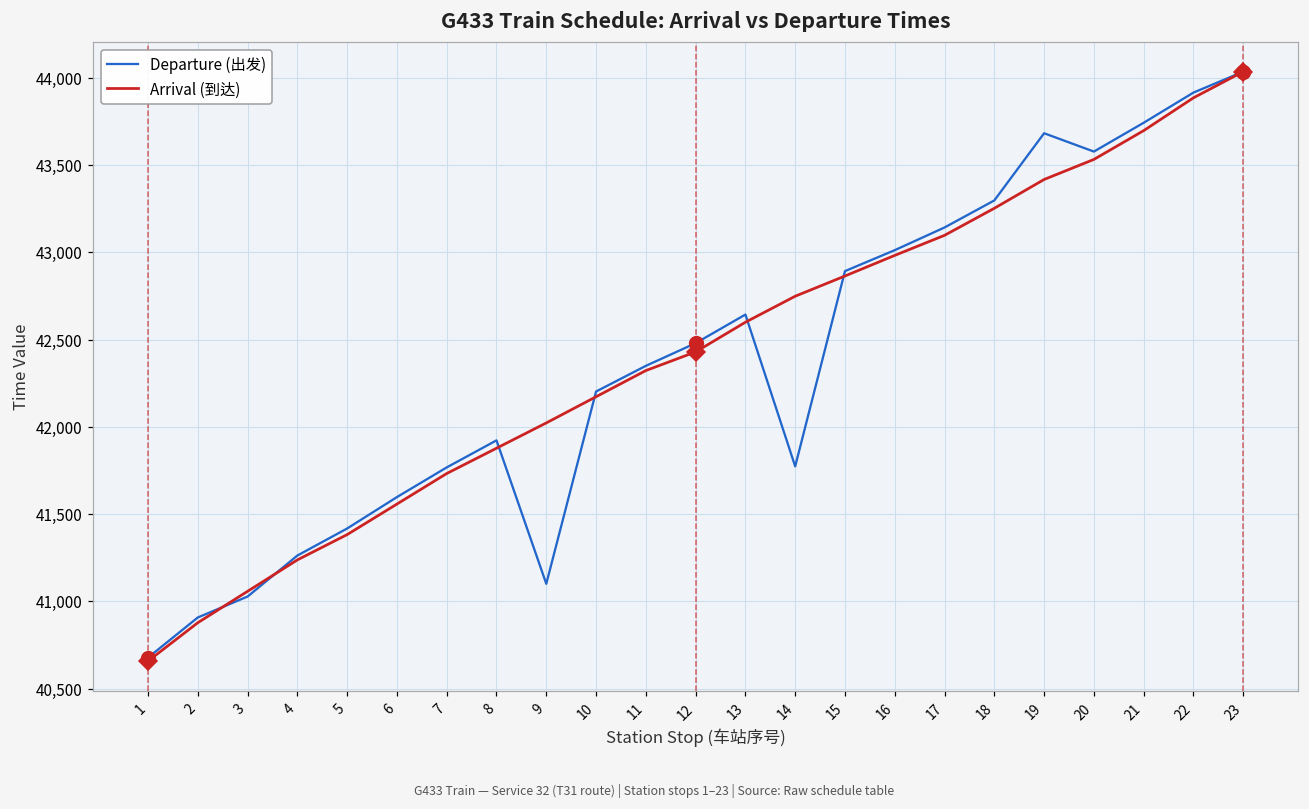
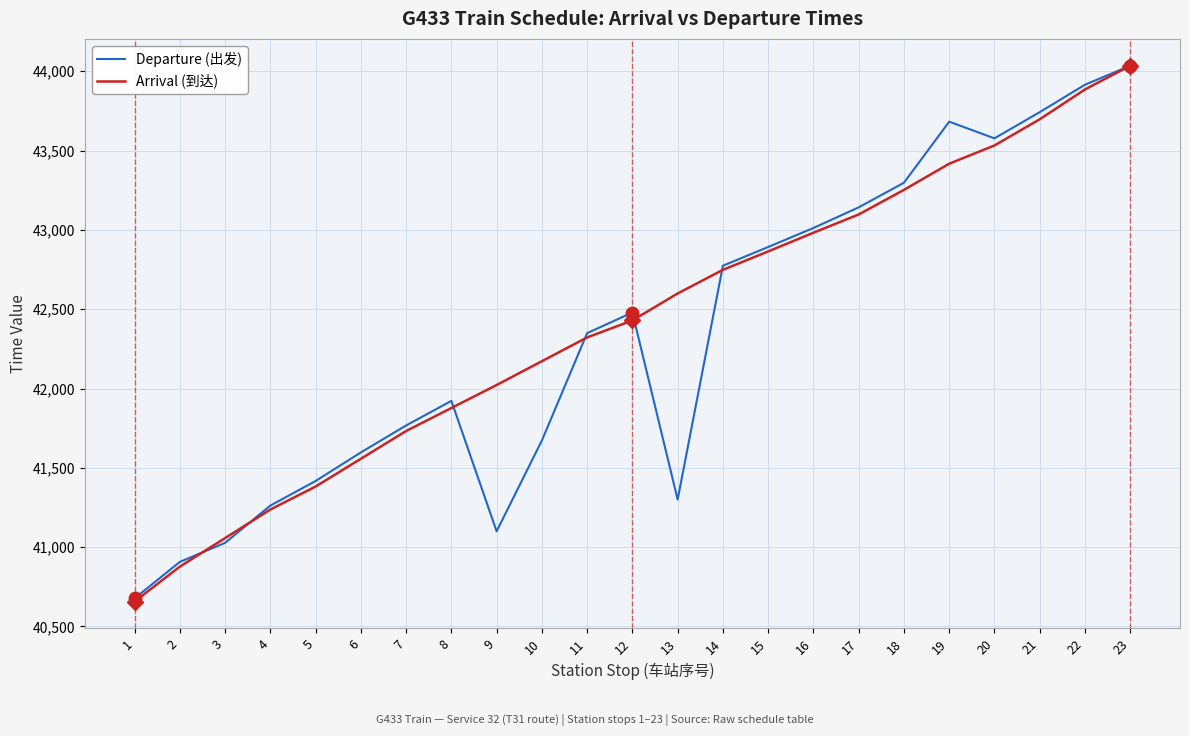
Departure (出发), 10: 42,200 -> 41,670
Departure (出发), 13: 42,640 -> 41,300
Departure (出发), 14: 41,770 -> 42,770
